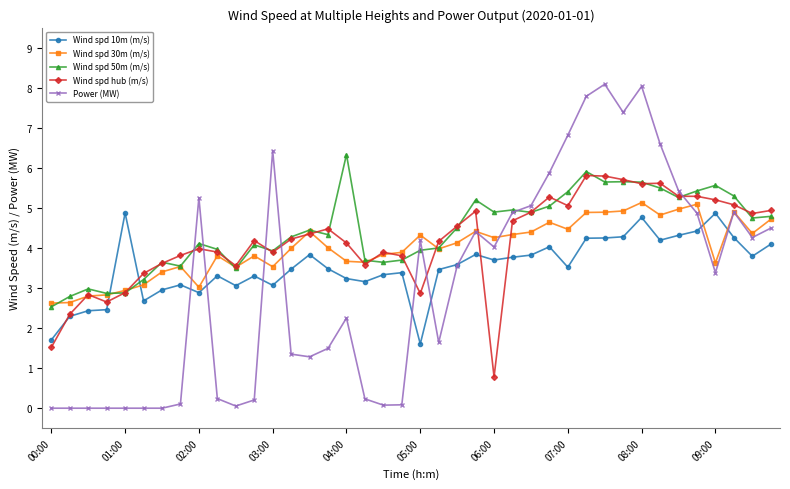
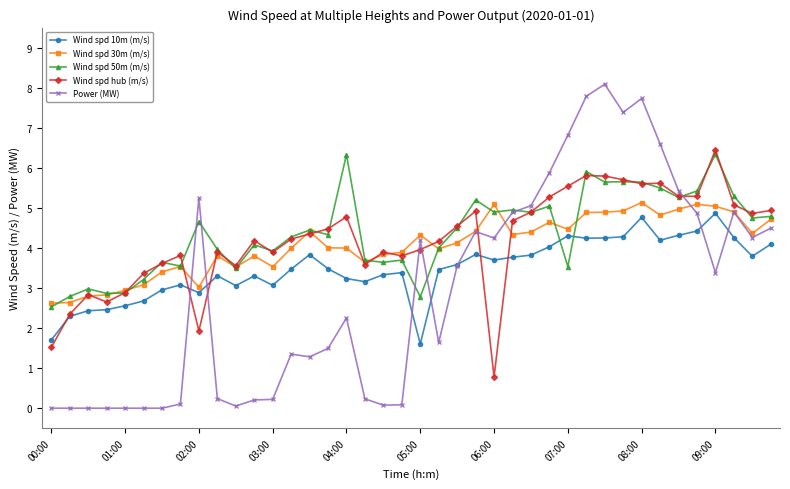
Wind spd 10m (m/s), 01:00: 4.9 -> 2.6
Wind spd 50m (m/s), 02:00: 4.1 -> 4.7
Wind spd hub (m/s), 02:00: 4.0 -> 1.9
Power (MW), 03:00: 6.4 -> 0.2
Wind spd 30m (m/s), 04:00: 3.7 -> 4.0
Wind spd hub (m/s), 04:00: 4.1 -> 4.8
Wind spd 50m (m/s), 05:00: 3.9 -> 2.8
Wind spd hub (m/s), 05:00: 2.9 -> 4.0
Wind spd 30m (m/s), 06:00: 4.3 -> 5.1
Power (MW), 06:00: 4.0 -> 4.2
Wind spd 10m (m/s), 07:00: 3.5 -> 4.3
Wind spd 50m (m/s), 07:00: 5.4 -> 3.5
Wind spd hub (m/s), 07:00: 5.1 -> 5.5
Power (MW), 08:00: 8.0 -> 7.7
Wind spd 30m (m/s), 09:00: 3.6 -> 5.0
Wind spd 50m (m/s), 09:00: 5.6 -> 6.3
Wind spd hub (m/s), 09:00: 5.2 -> 6.4
